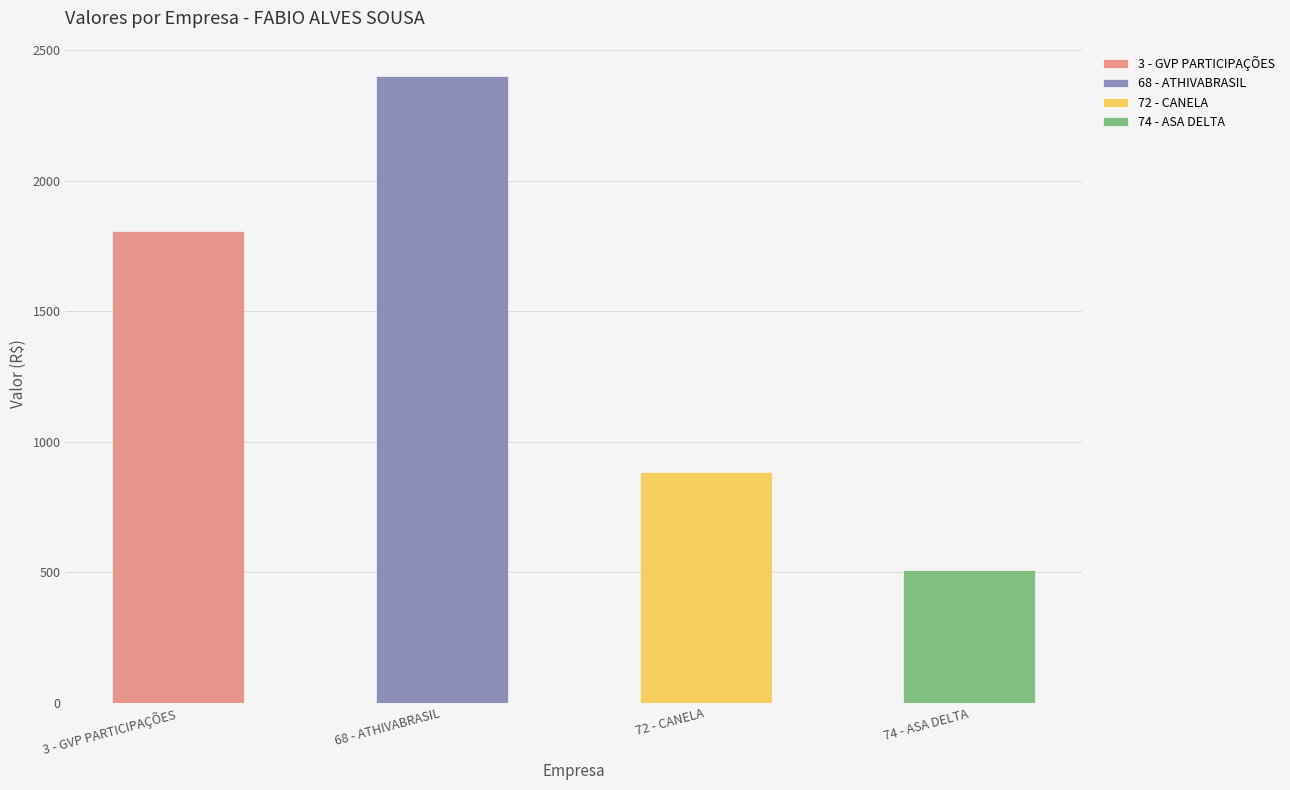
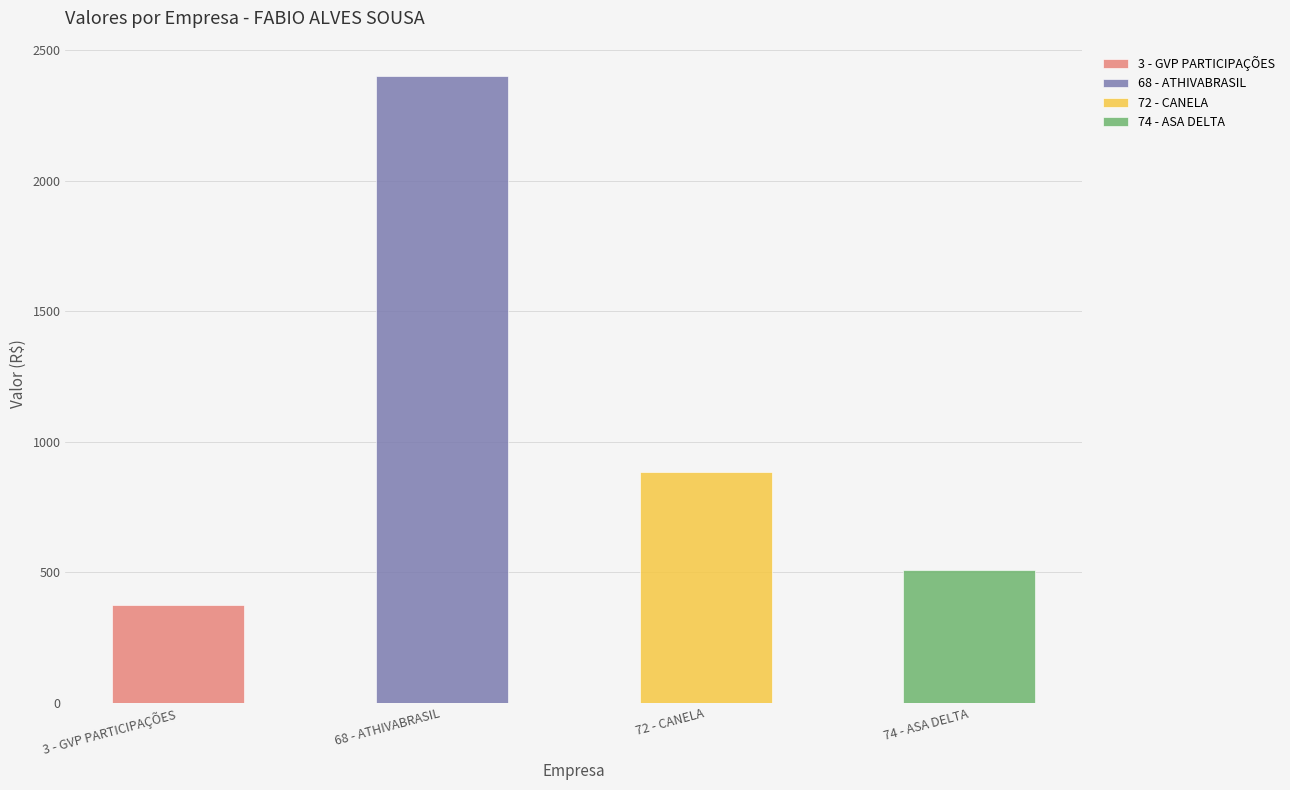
3 - GVP PARTICIPAÇÕES: 1810 -> 370
